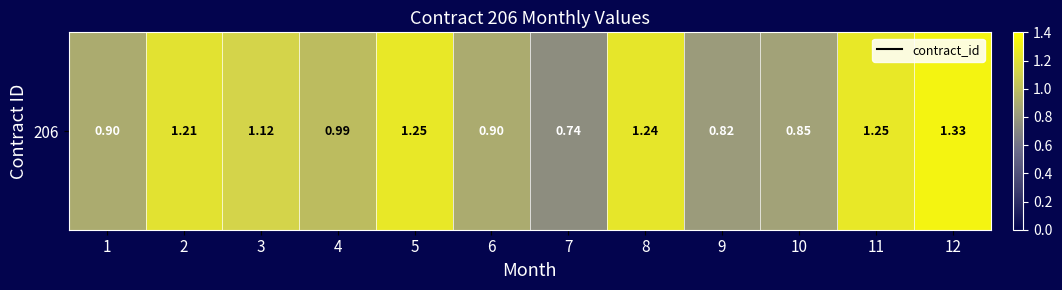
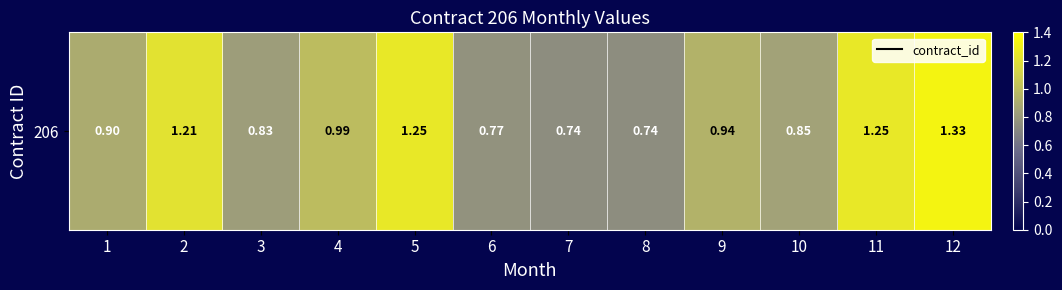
206, 3: 1.12 -> 0.83
206, 6: 0.90 -> 0.77
206, 8: 1.24 -> 0.74
206, 9: 0.82 -> 0.94
